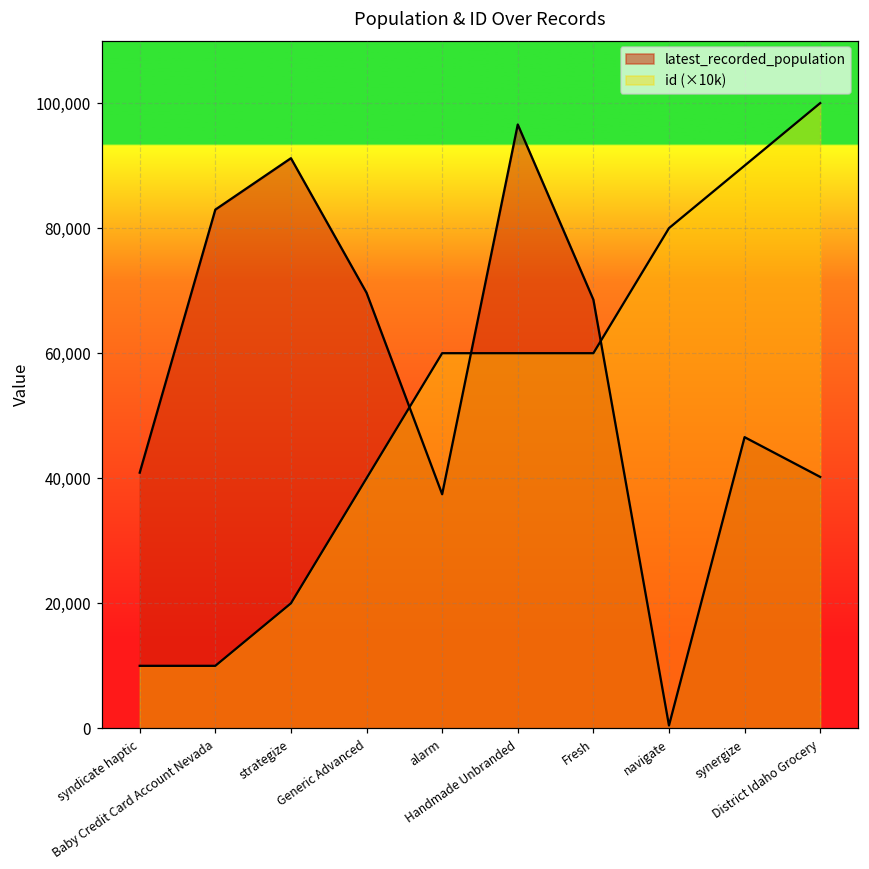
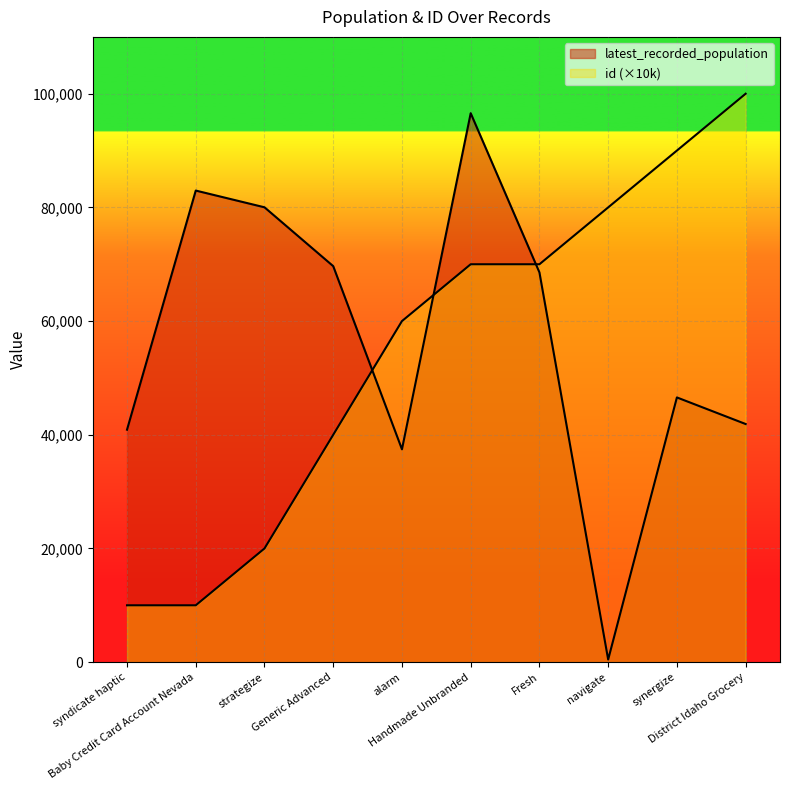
latest_recorded_population, strategize: 91,000 -> 80,000
id (×10k), Handmade Unbranded: 60,000 -> 70,000
id (×10k), Fresh: 60,000 -> 70,000
latest_recorded_population, District Idaho Grocery: 40,000 -> 42,000
